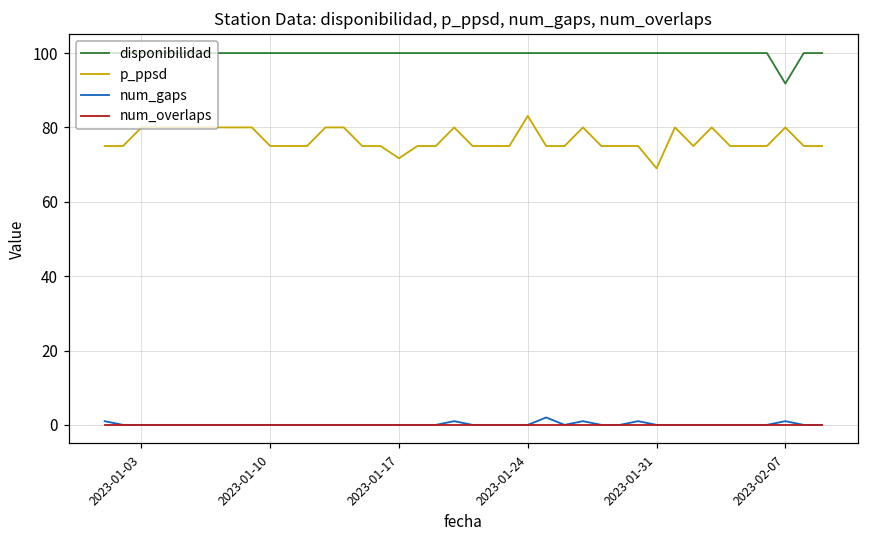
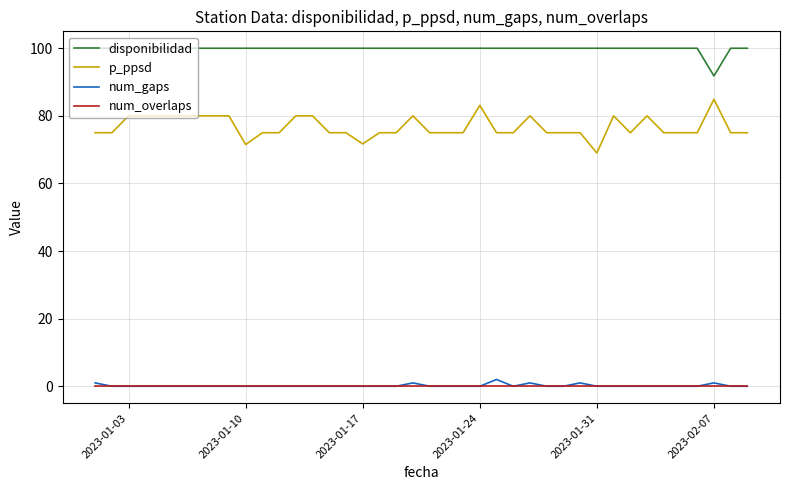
p_ppsd, 2023-01-10: 75 -> 72
p_ppsd, 2023-02-07: 80 -> 85
